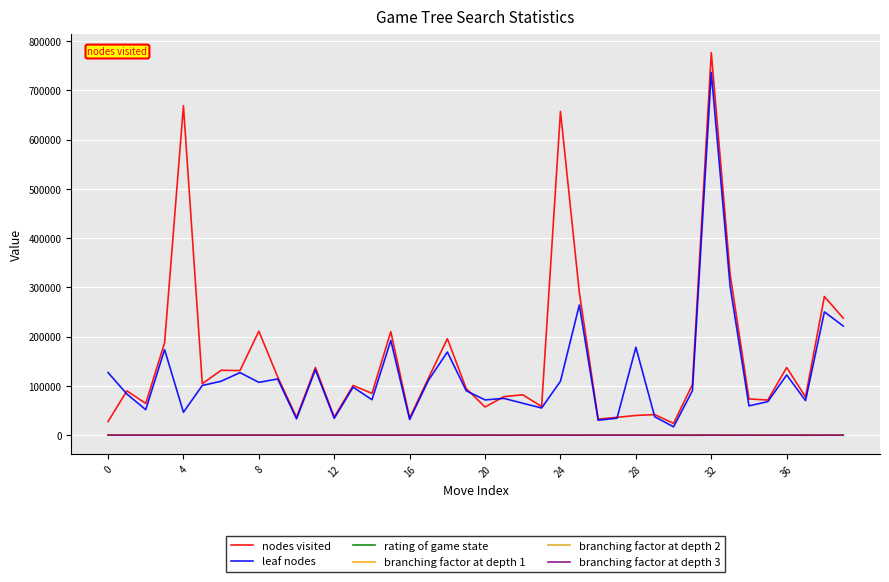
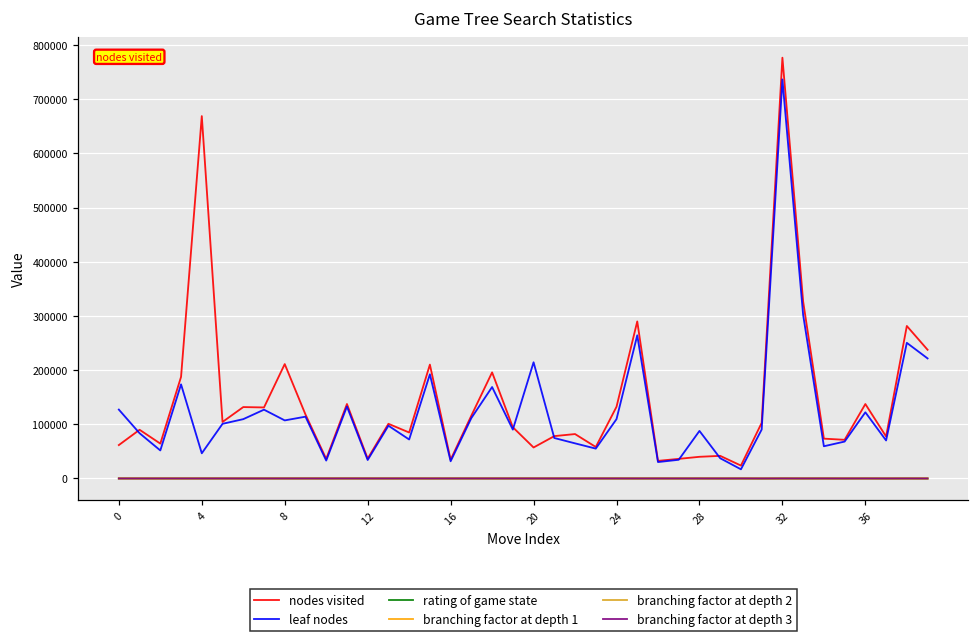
nodes visited, 0: 30000 -> 60000
leaf nodes, 20: 70000 -> 210000
nodes visited, 24: 660000 -> 130000
leaf nodes, 28: 180000 -> 90000
